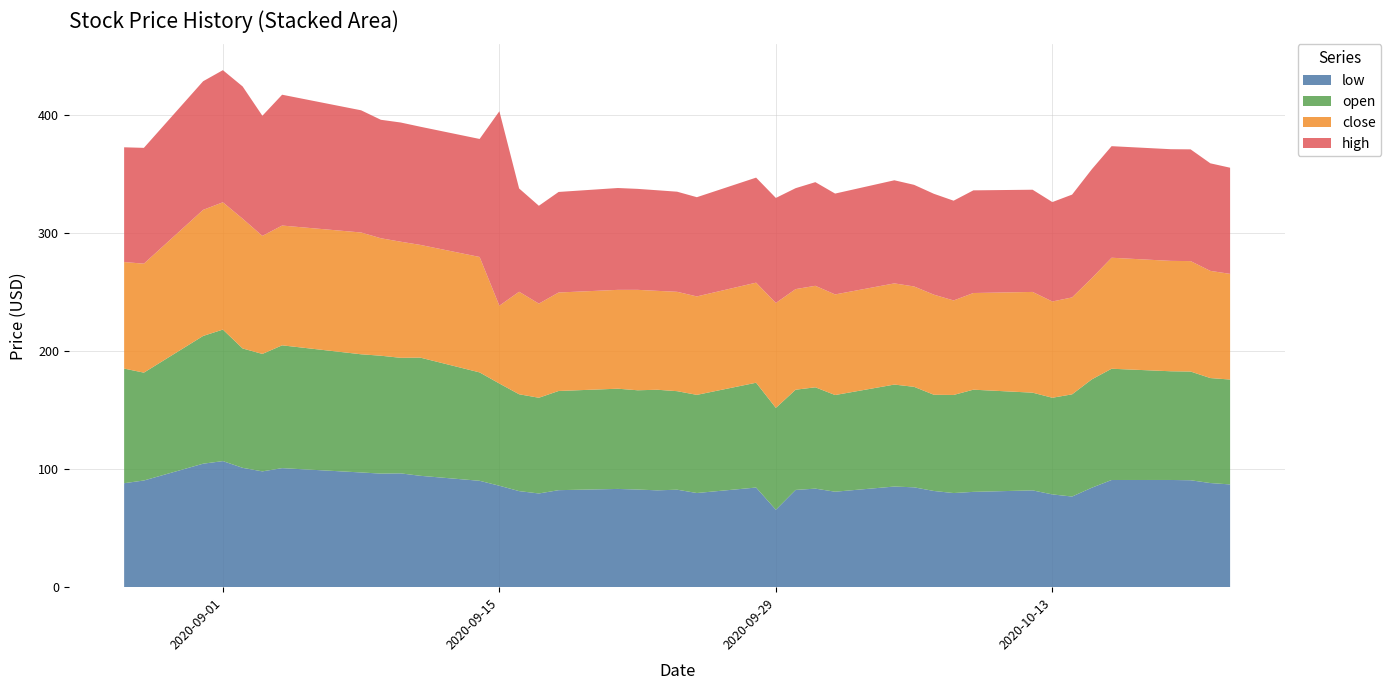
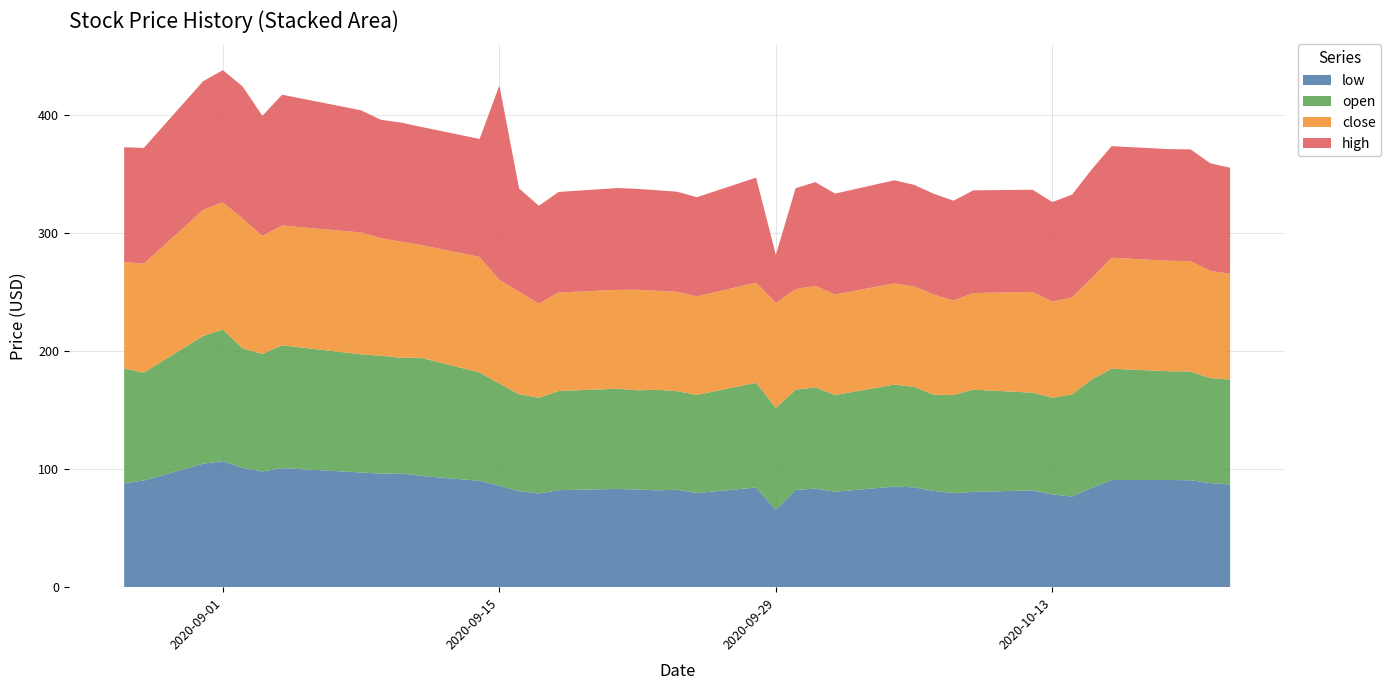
close, 2020-09-15: 66 -> 88
high, 2020-09-29: 89 -> 41
